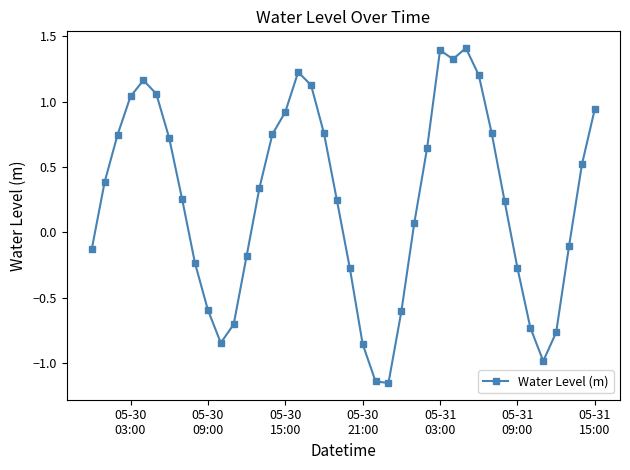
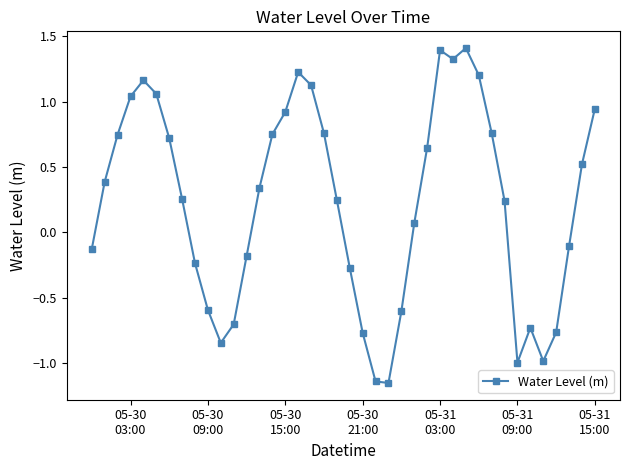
05-30 21:00: -0.85 -> -0.77
05-31 09:00: -0.27 -> -0.99
